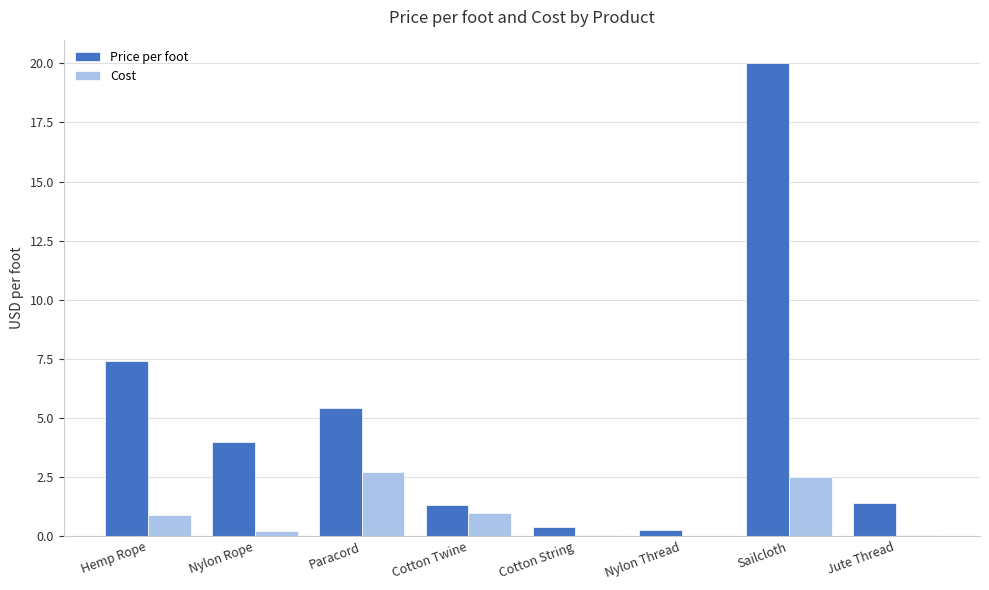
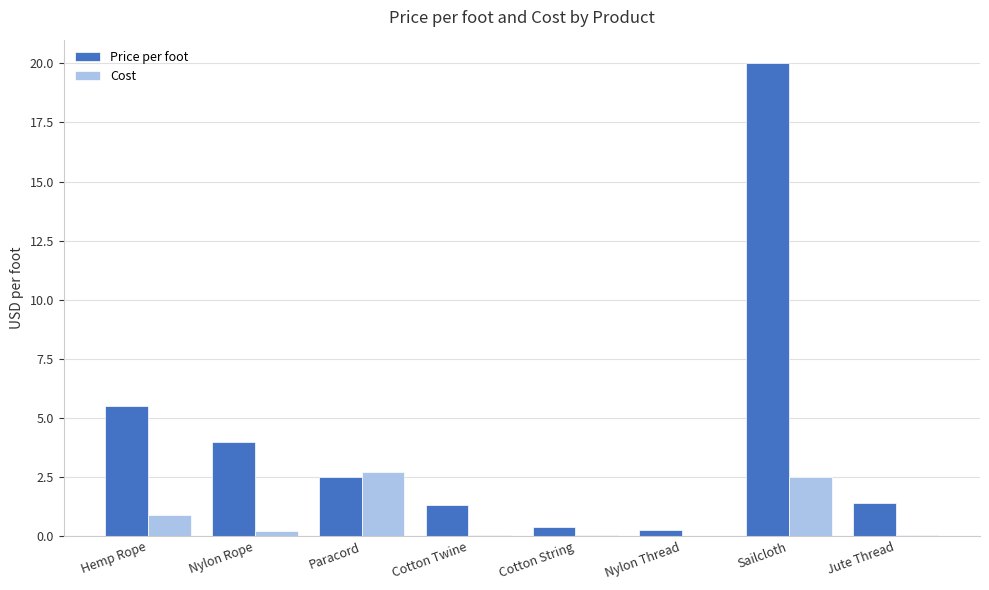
Price per foot, Hemp Rope: 7.4 -> 5.5
Price per foot, Paracord: 5.4 -> 2.5
Cost, Cotton Twine: 1.0 -> 0.0
